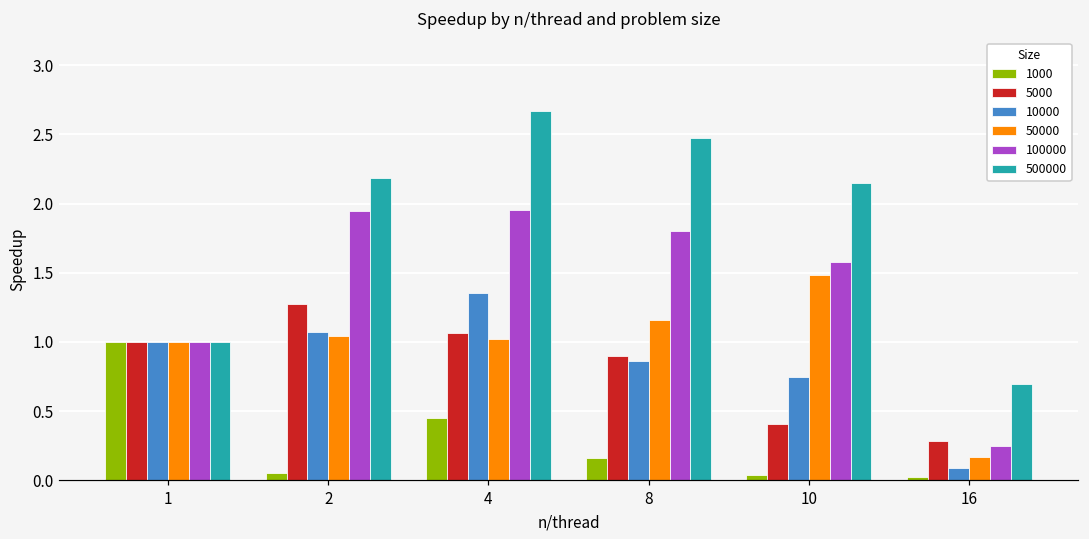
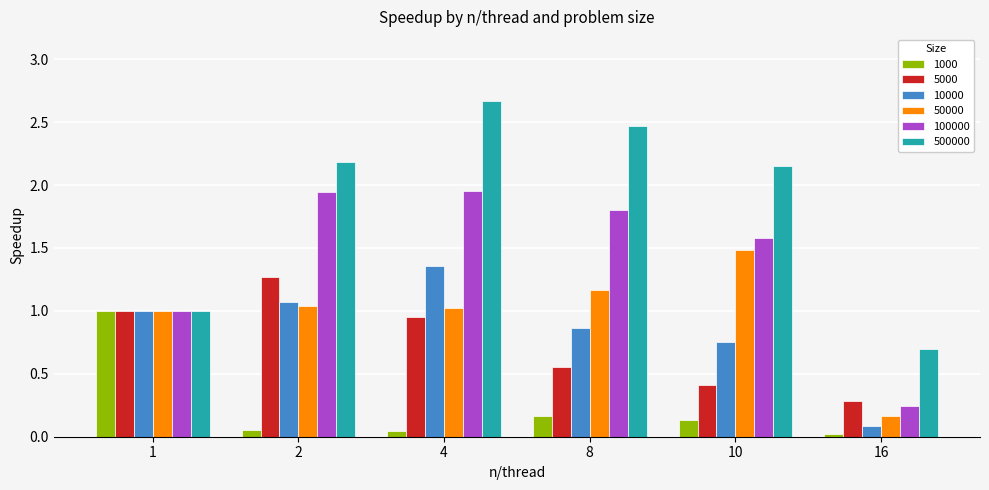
1000, 4: 0.45 -> 0.04
5000, 4: 1.06 -> 0.95
5000, 8: 0.90 -> 0.55
1000, 10: 0.04 -> 0.13
